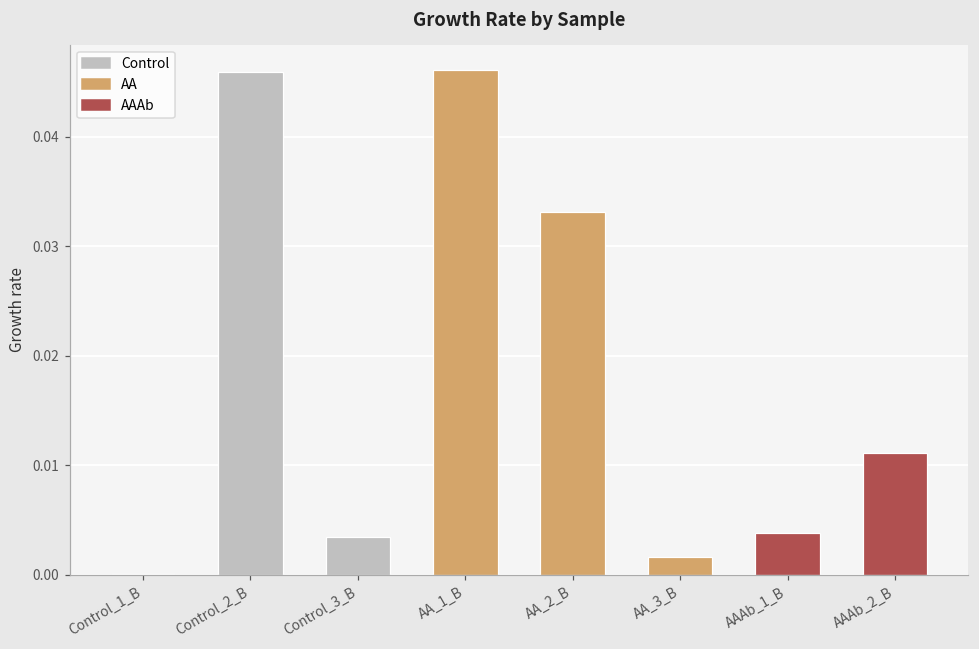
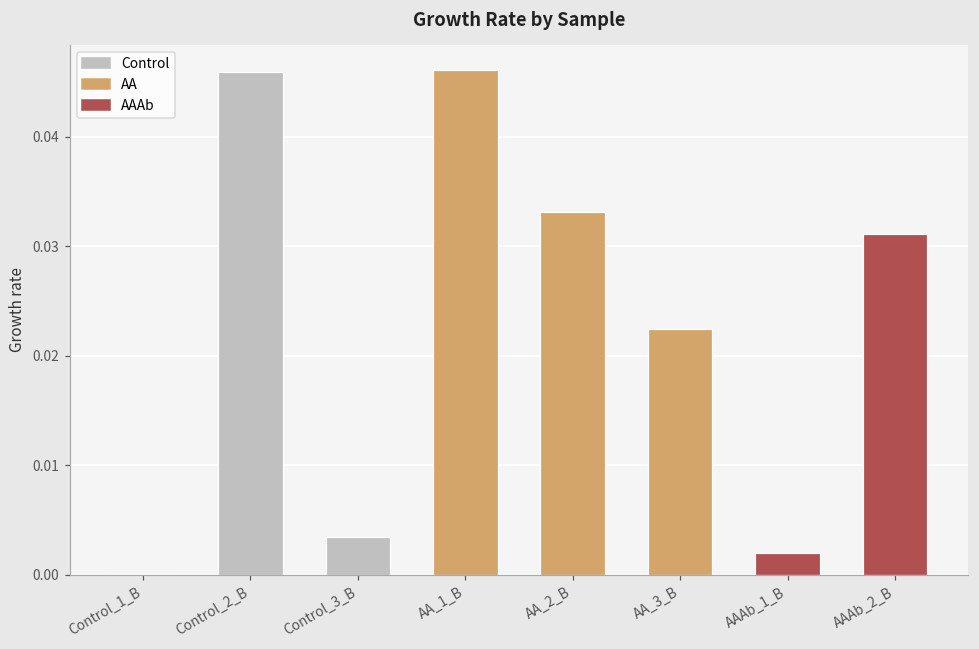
AA_3_B: 0.002 -> 0.022
AAAb_1_B: 0.004 -> 0.002
AAAb_2_B: 0.011 -> 0.031
